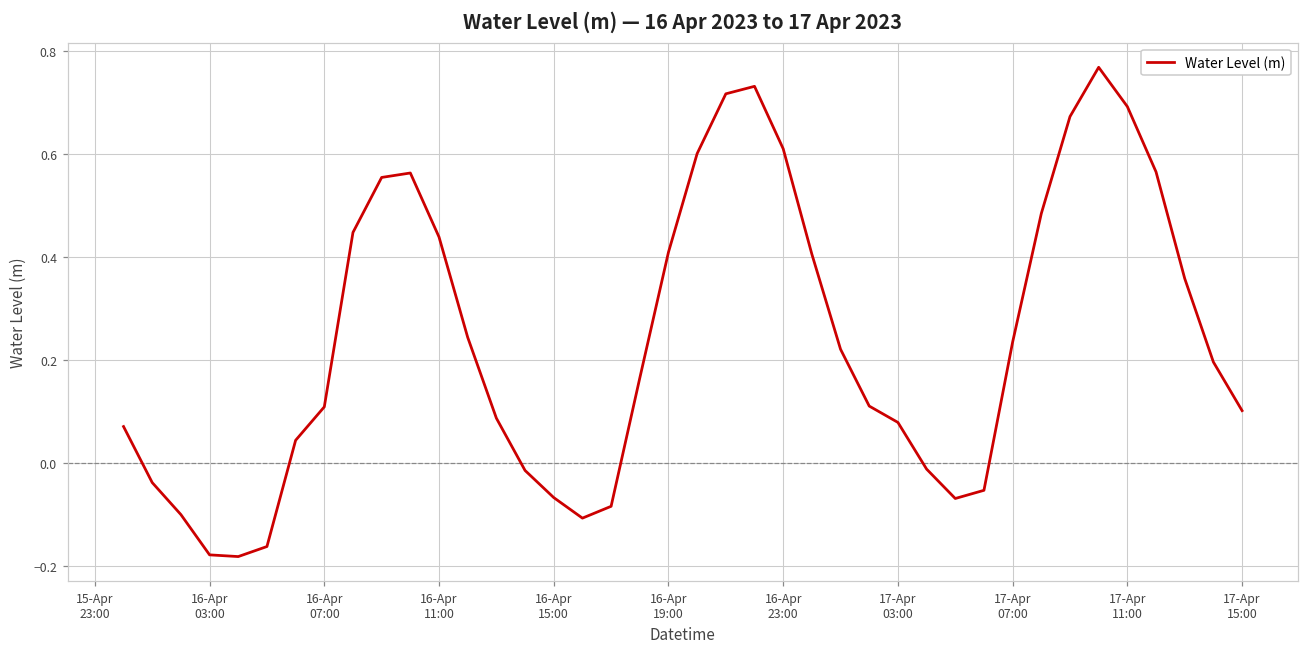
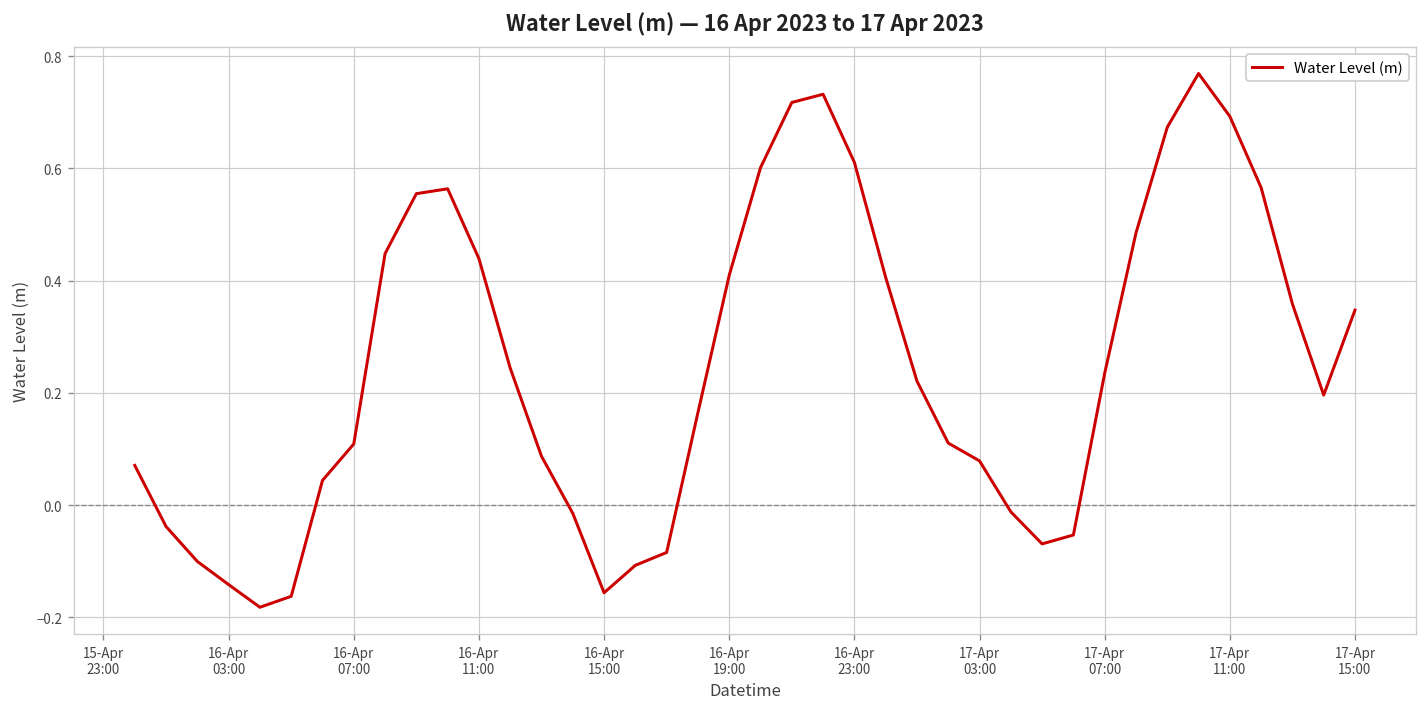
16-Apr 03:00: -0.18 -> -0.14
16-Apr 15:00: -0.07 -> -0.16
17-Apr 15:00: 0.10 -> 0.35
